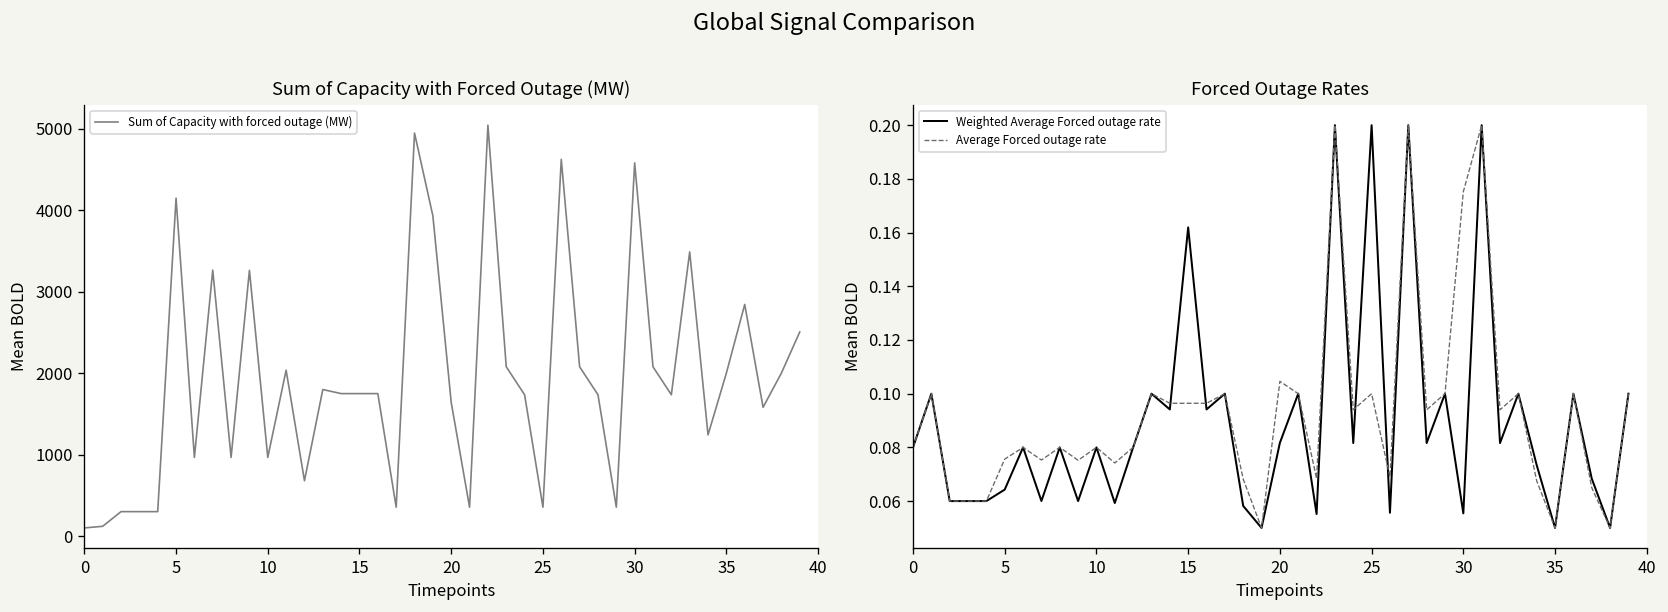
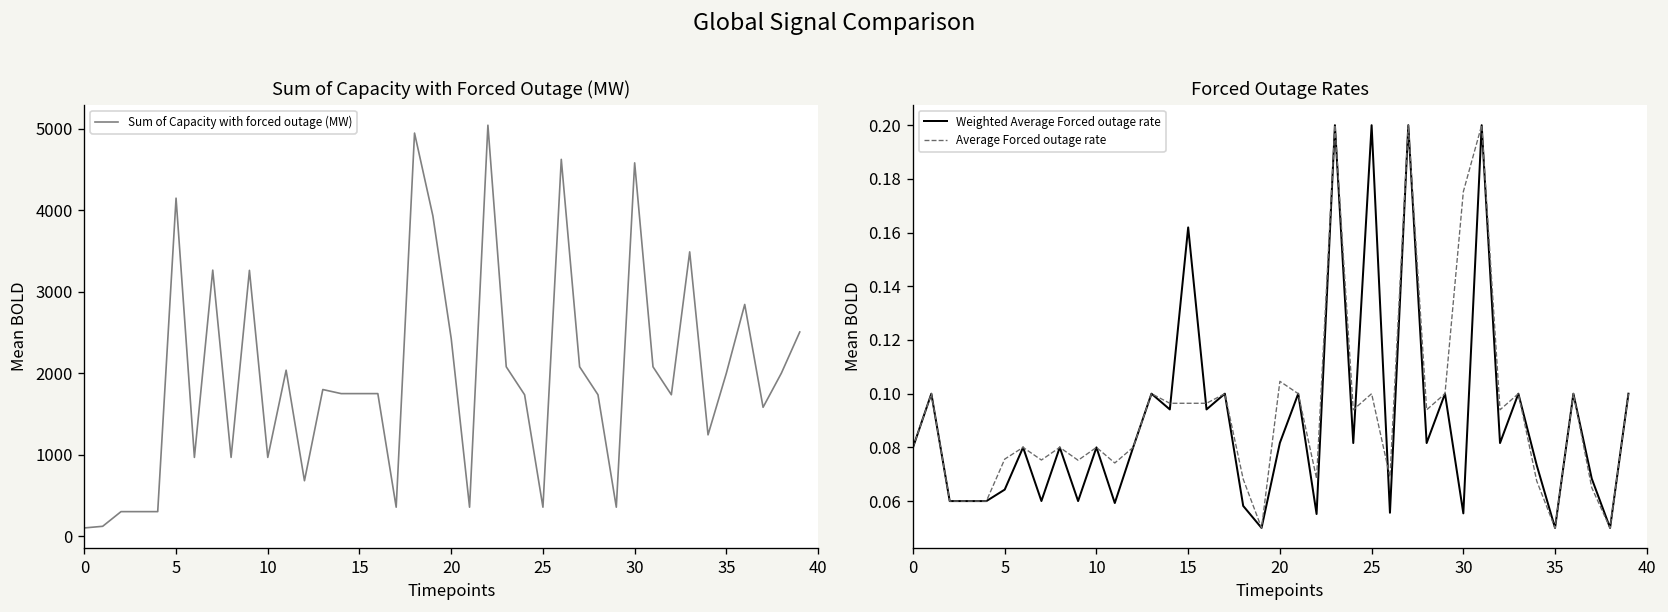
Sum of Capacity with Forced Outage (MW), 20: 1600 -> 2400
